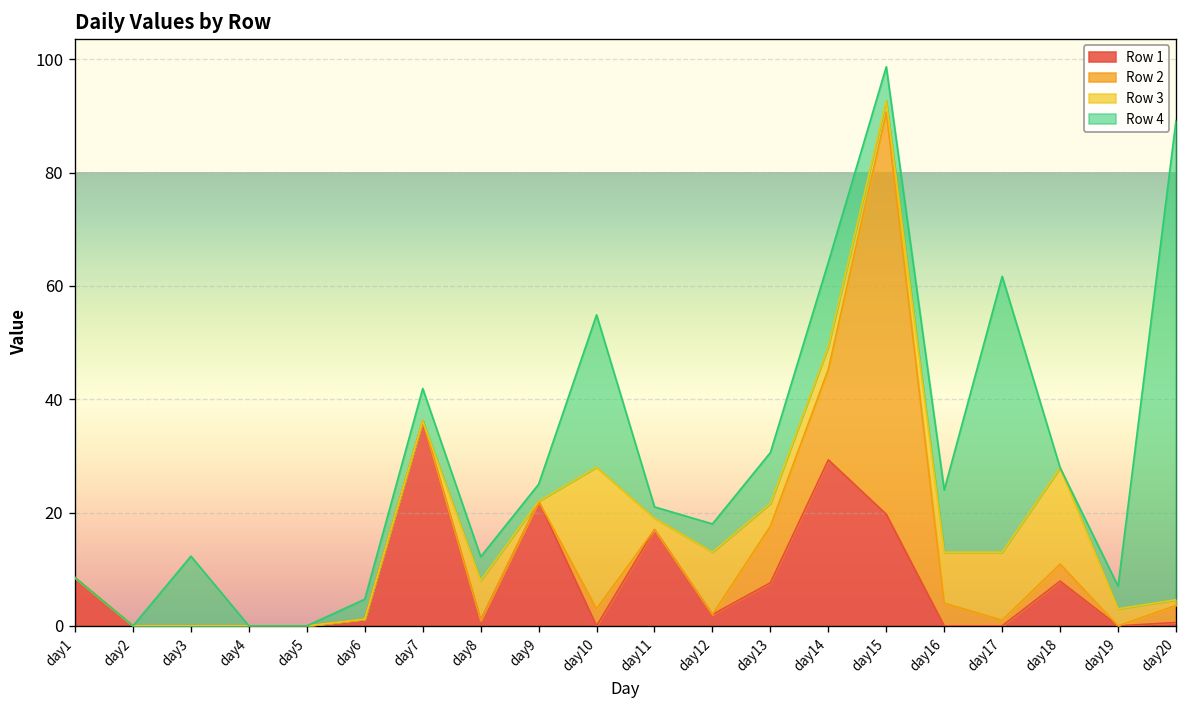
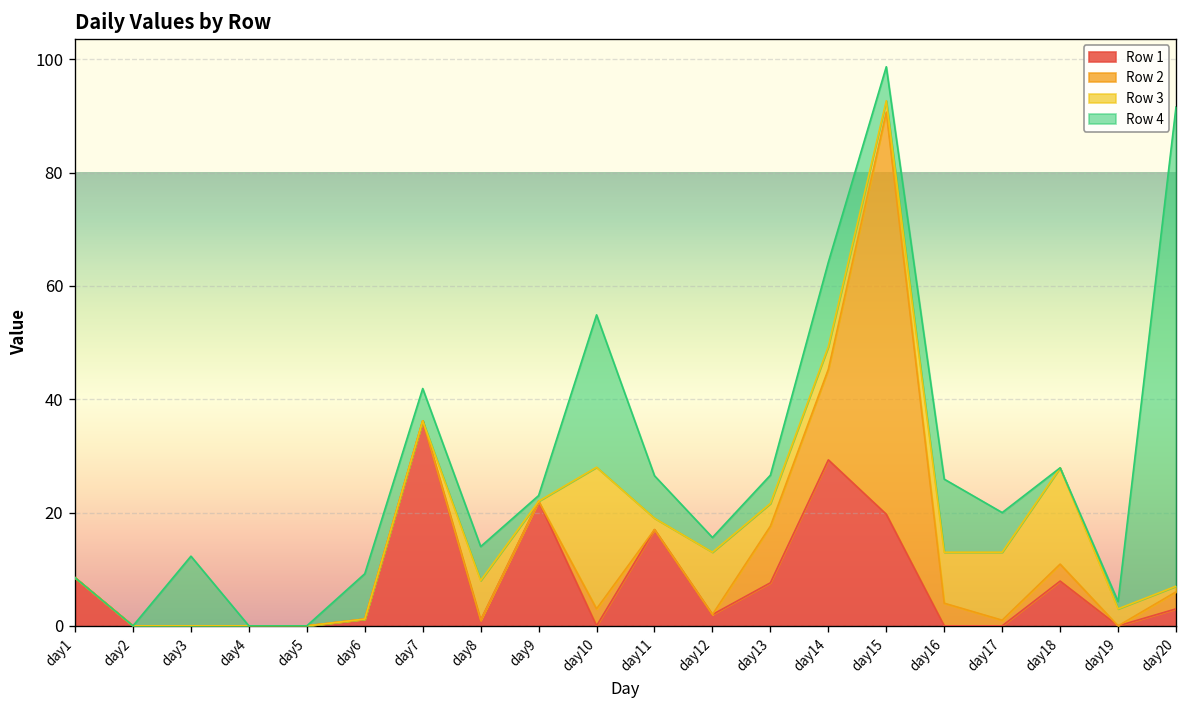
Row 4, day6: 4 -> 8
Row 4, day8: 4 -> 6
Row 4, day9: 3 -> 1
Row 4, day11: 2 -> 8
Row 4, day12: 5 -> 3
Row 4, day13: 9 -> 5
Row 4, day16: 11 -> 13
Row 4, day17: 49 -> 7
Row 4, day19: 4 -> 1
Row 1, day20: 1 -> 3
